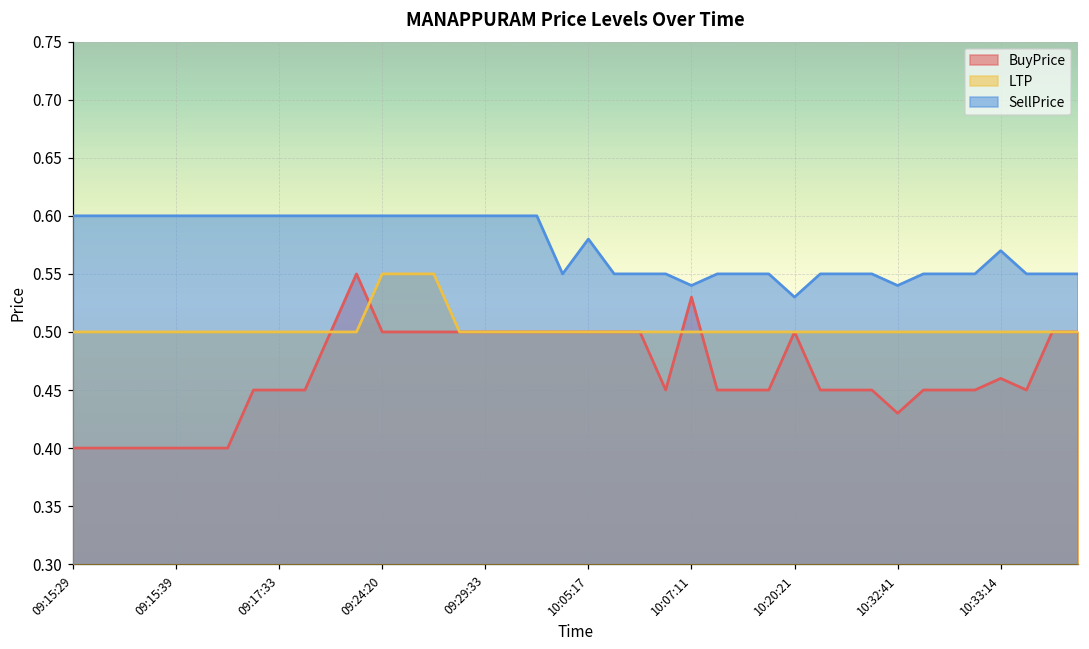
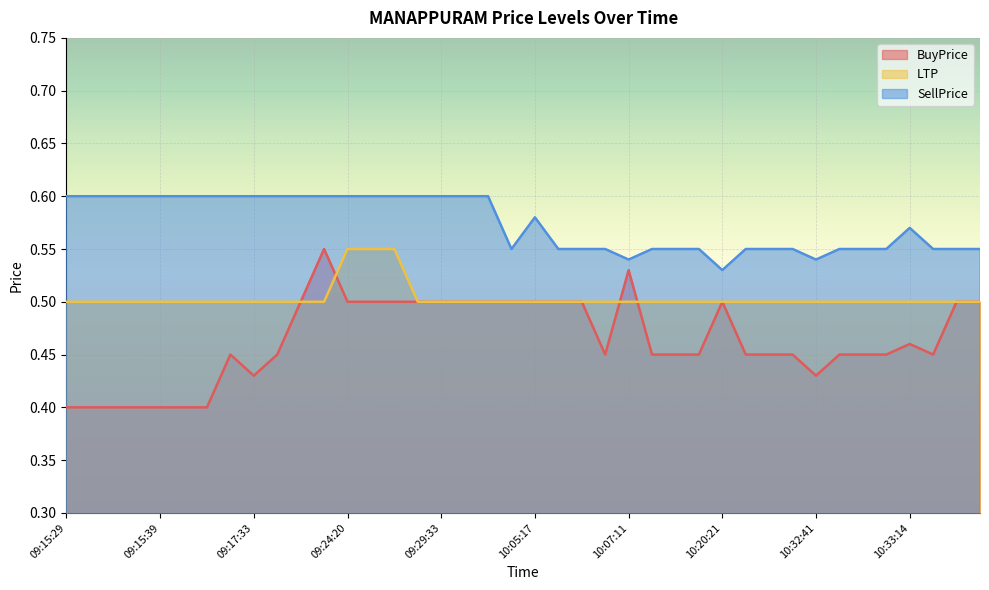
BuyPrice, 09:17:33: 0.45 -> 0.43
